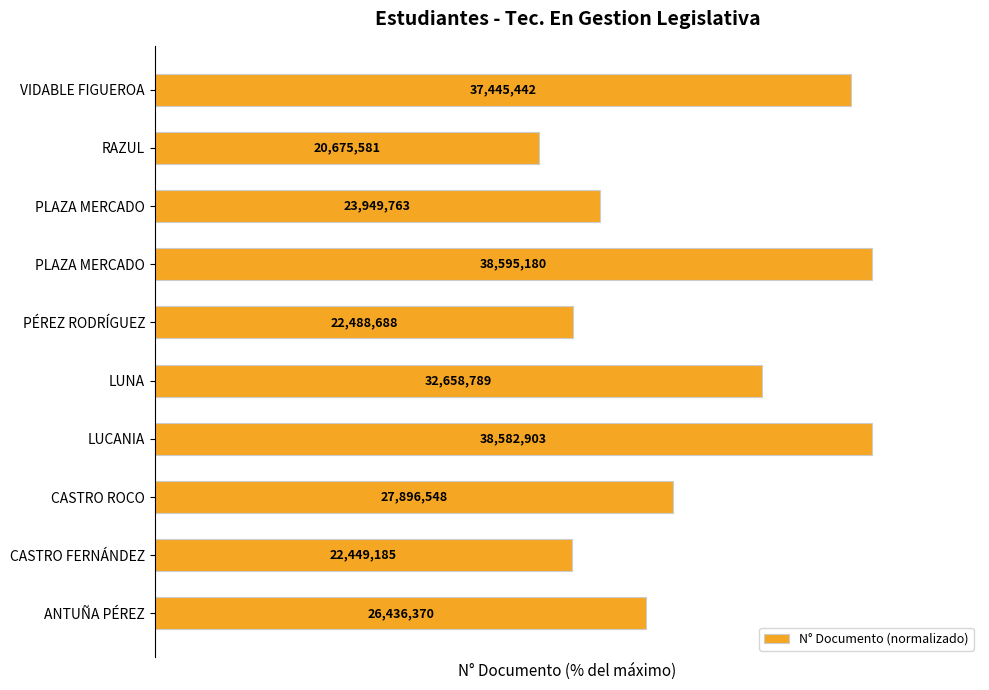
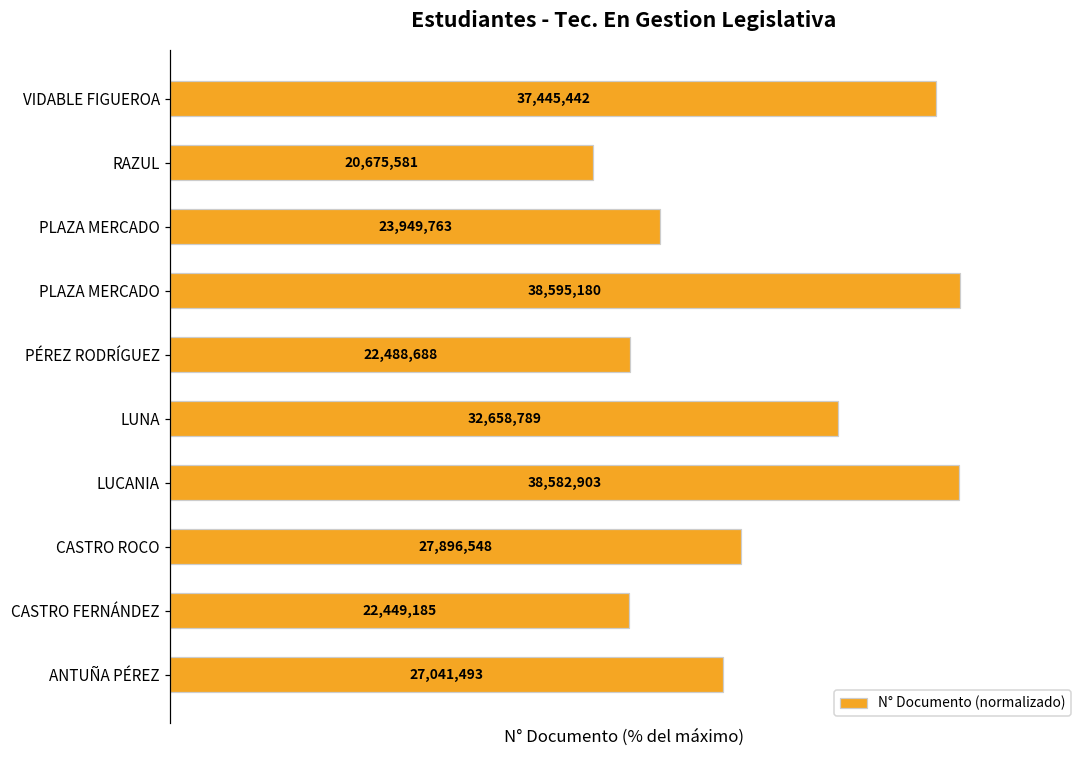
ANTUÑA PÉREZ: 26,436,370 -> 27,041,493
